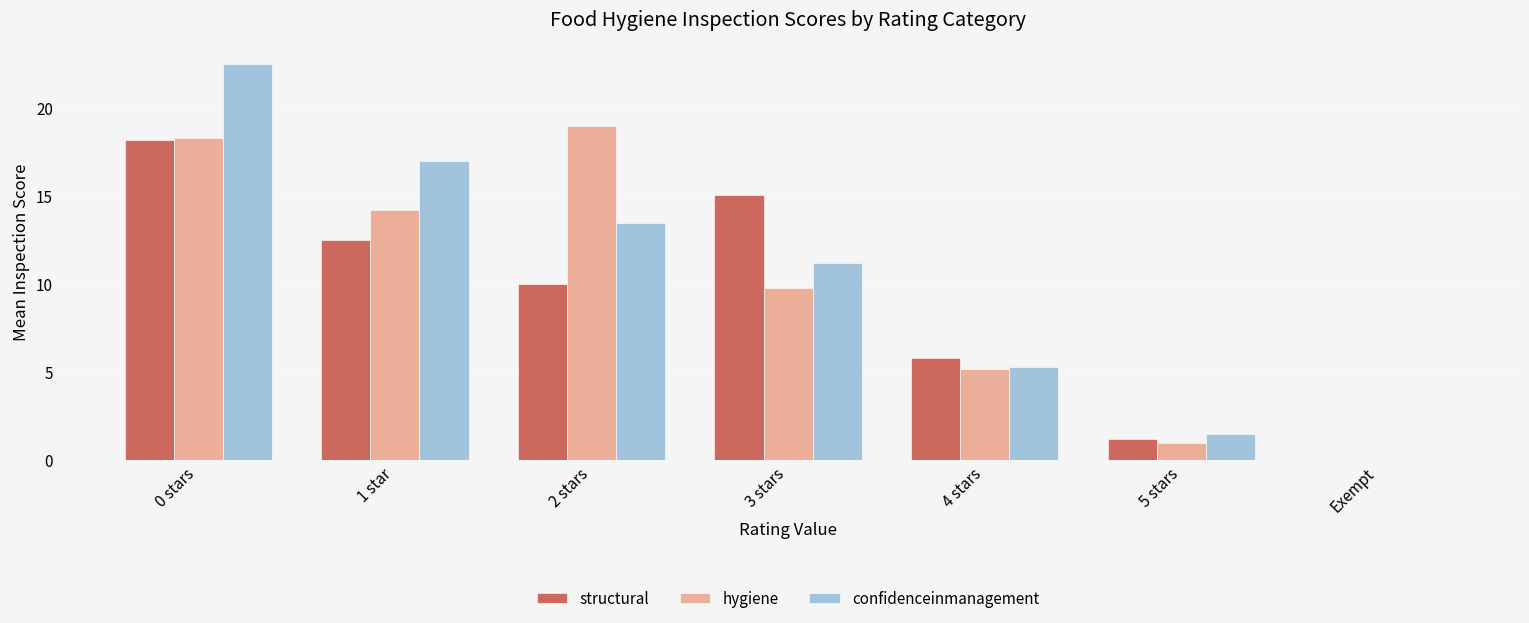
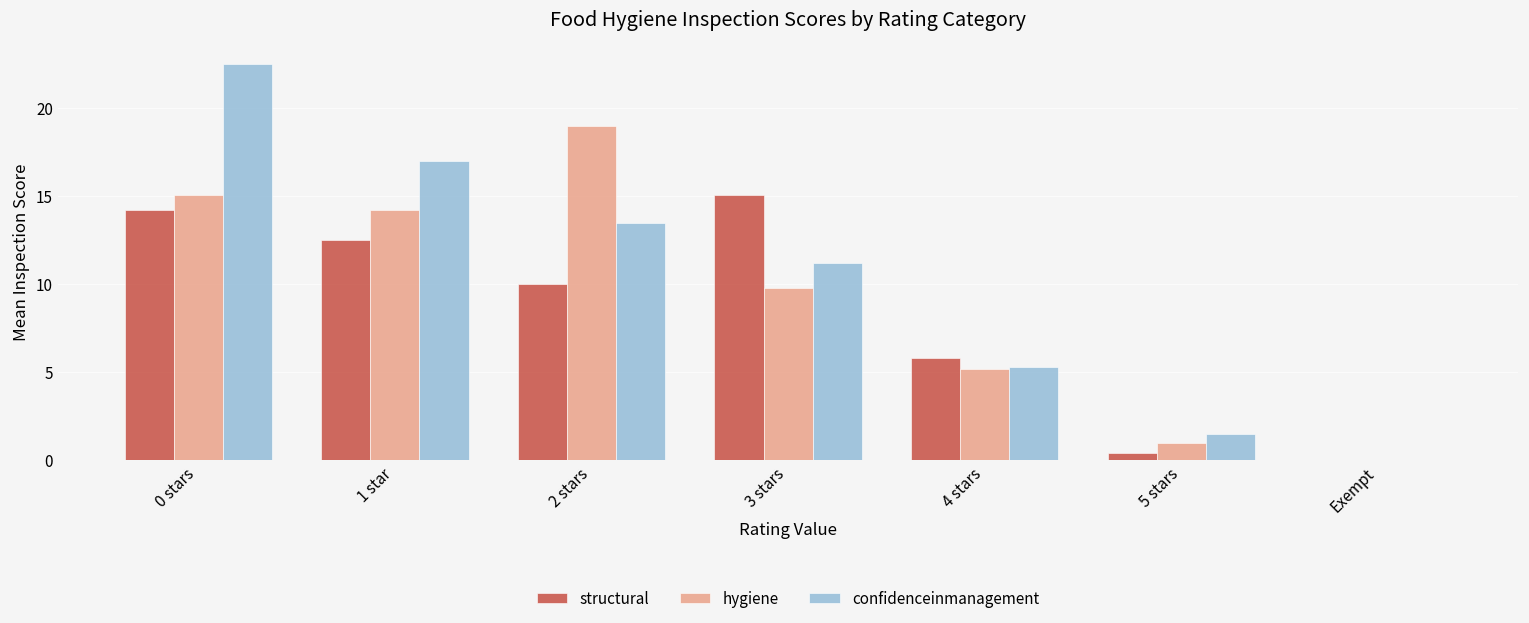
structural, 0 stars: 18.2 -> 14.2
hygiene, 0 stars: 18.3 -> 15.1
structural, 5 stars: 1.2 -> 0.4
